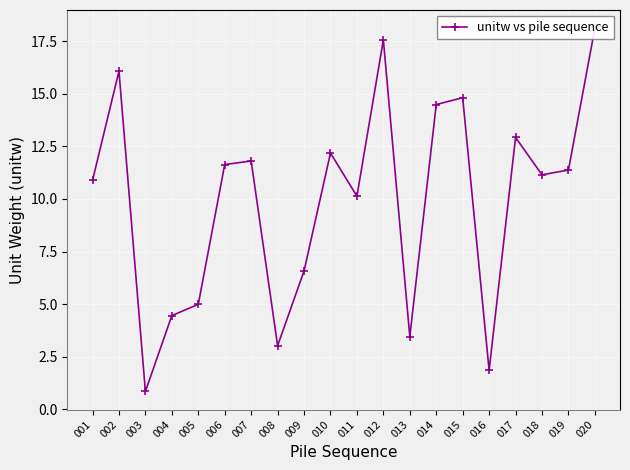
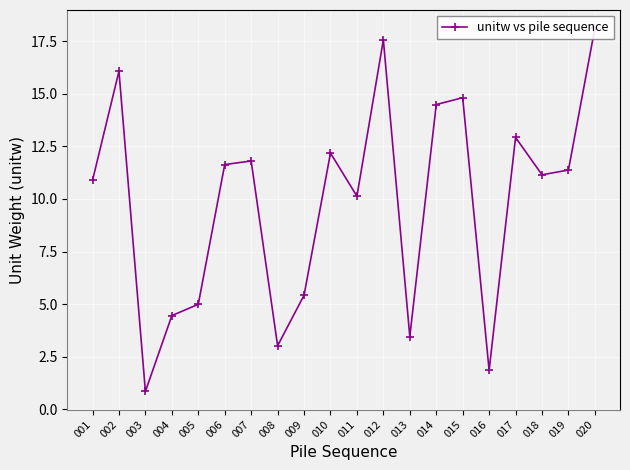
009: 6.6 -> 5.4
